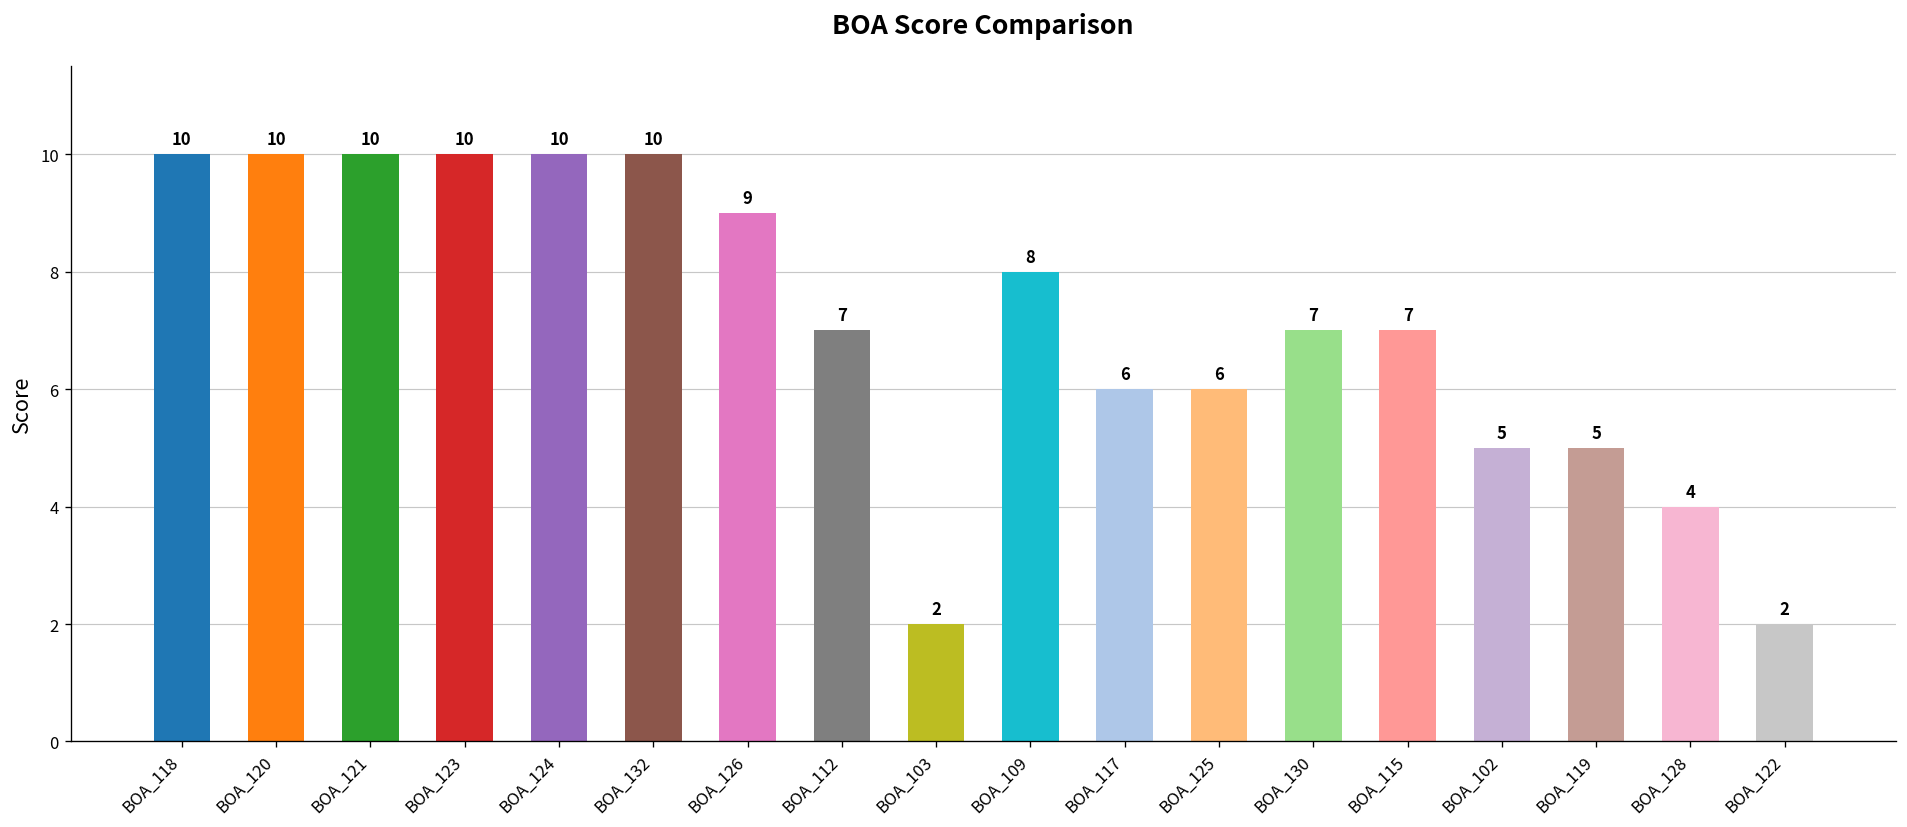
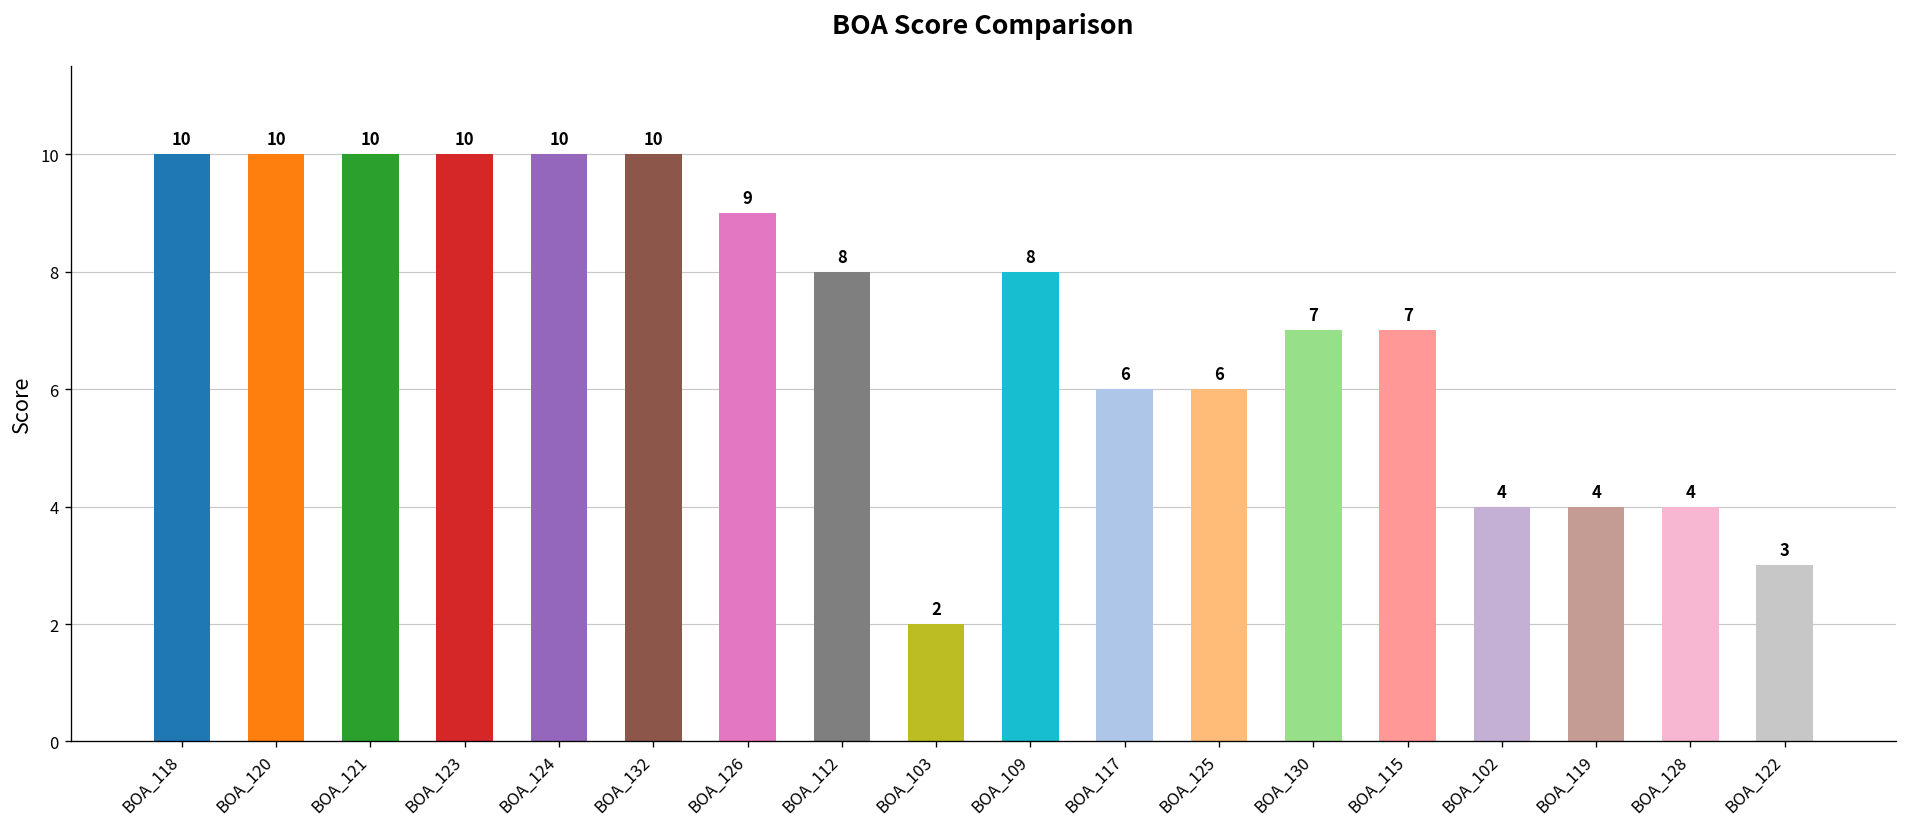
BOA_112: 7 -> 8
BOA_102: 5 -> 4
BOA_119: 5 -> 4
BOA_122: 2 -> 3
